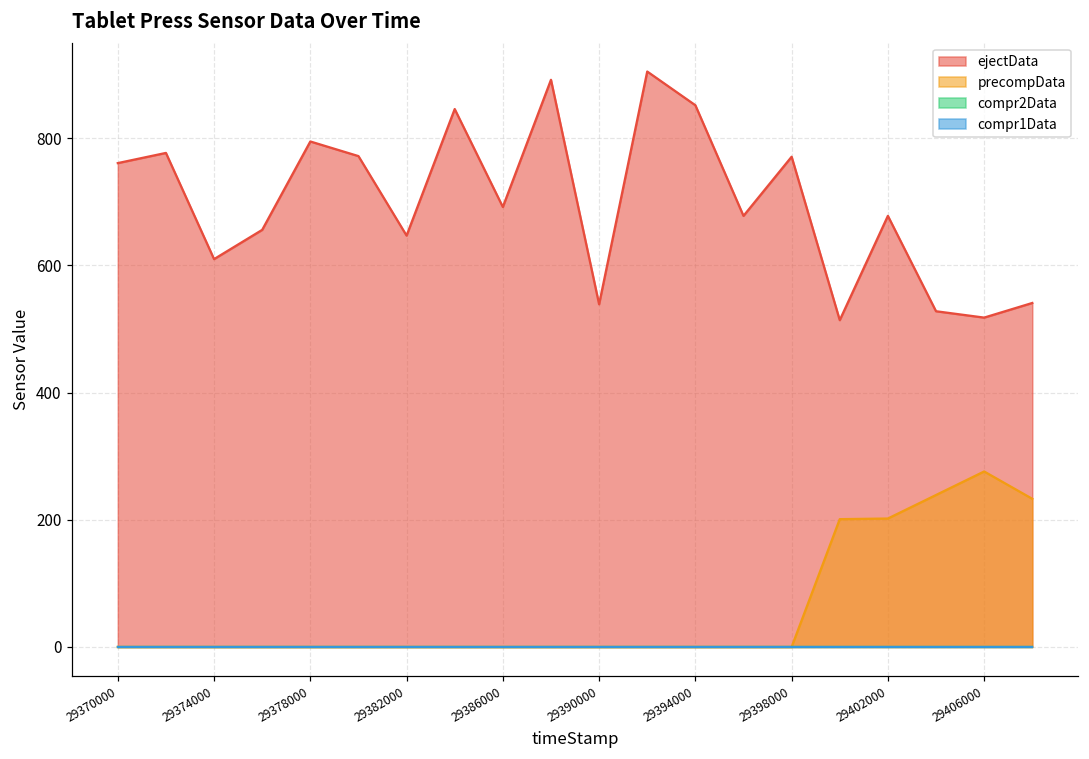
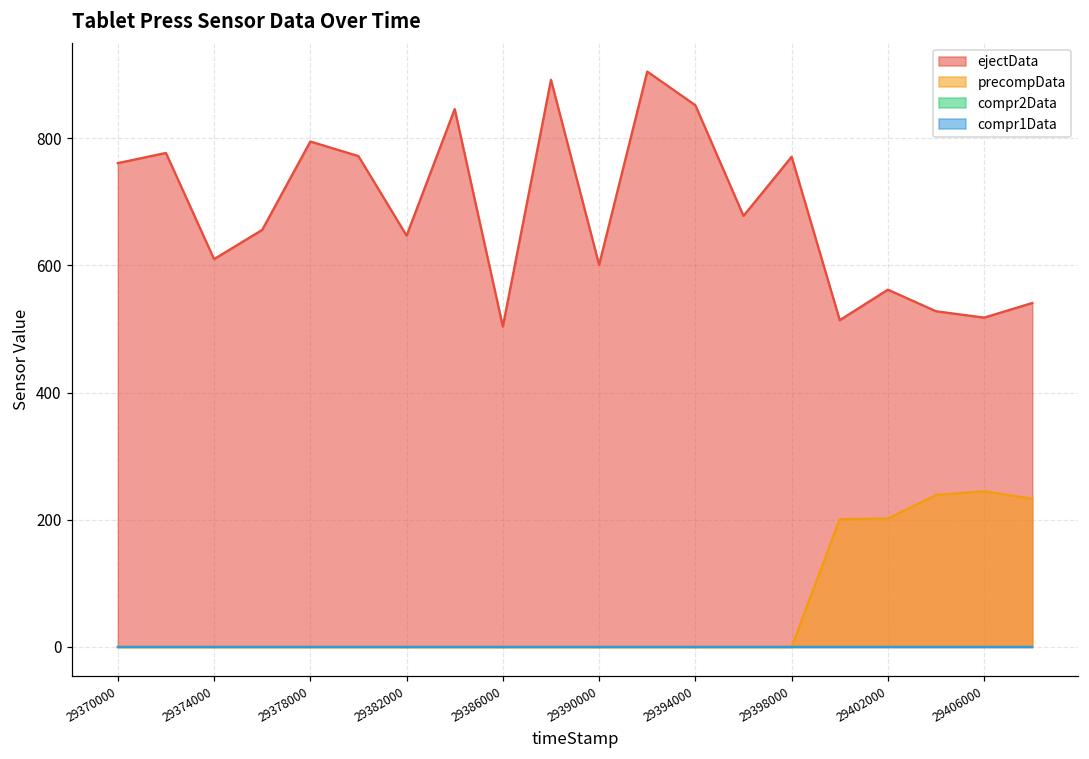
ejectData, 29386000: 690 -> 500
ejectData, 29390000: 540 -> 600
ejectData, 29402000: 680 -> 560
precompData, 29406000: 280 -> 250
